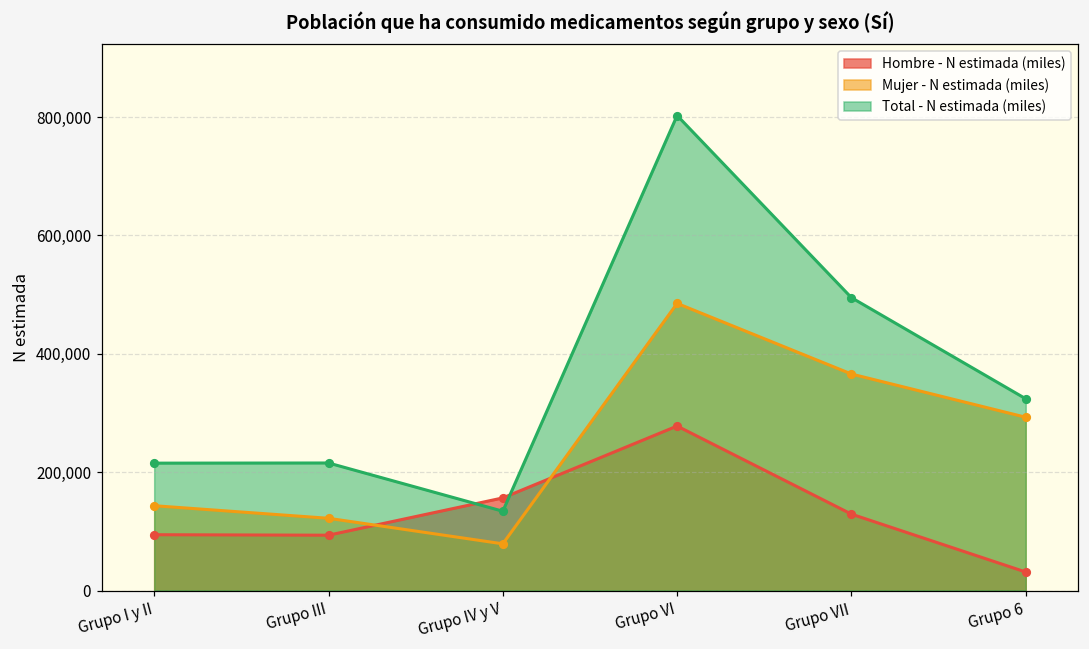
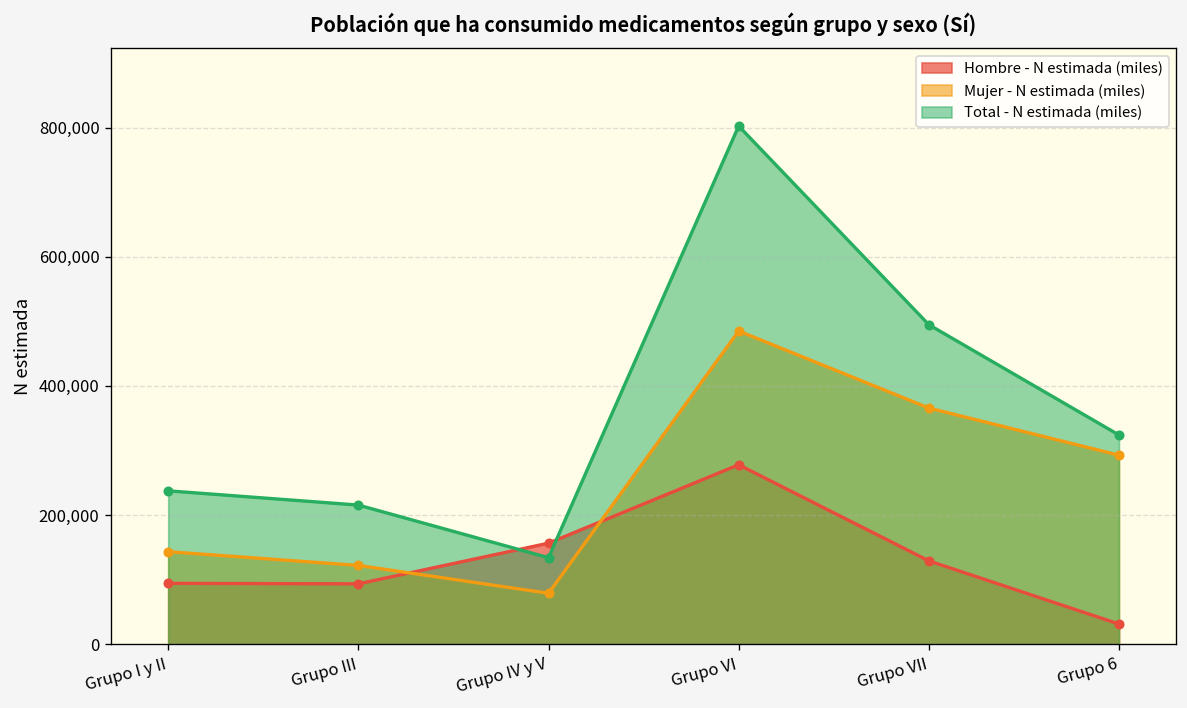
Total - N estimada (miles), Grupo I y II: 220,000 -> 240,000
